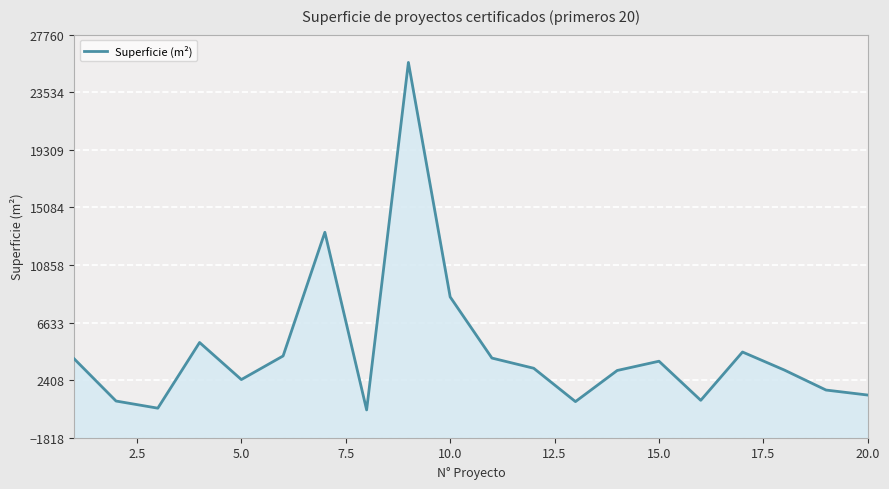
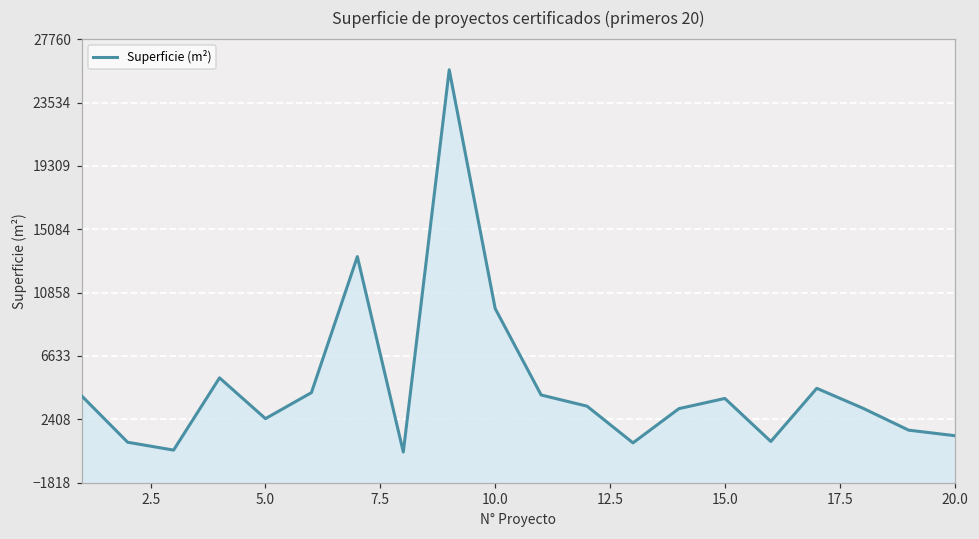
10.0: 8500 -> 9800
